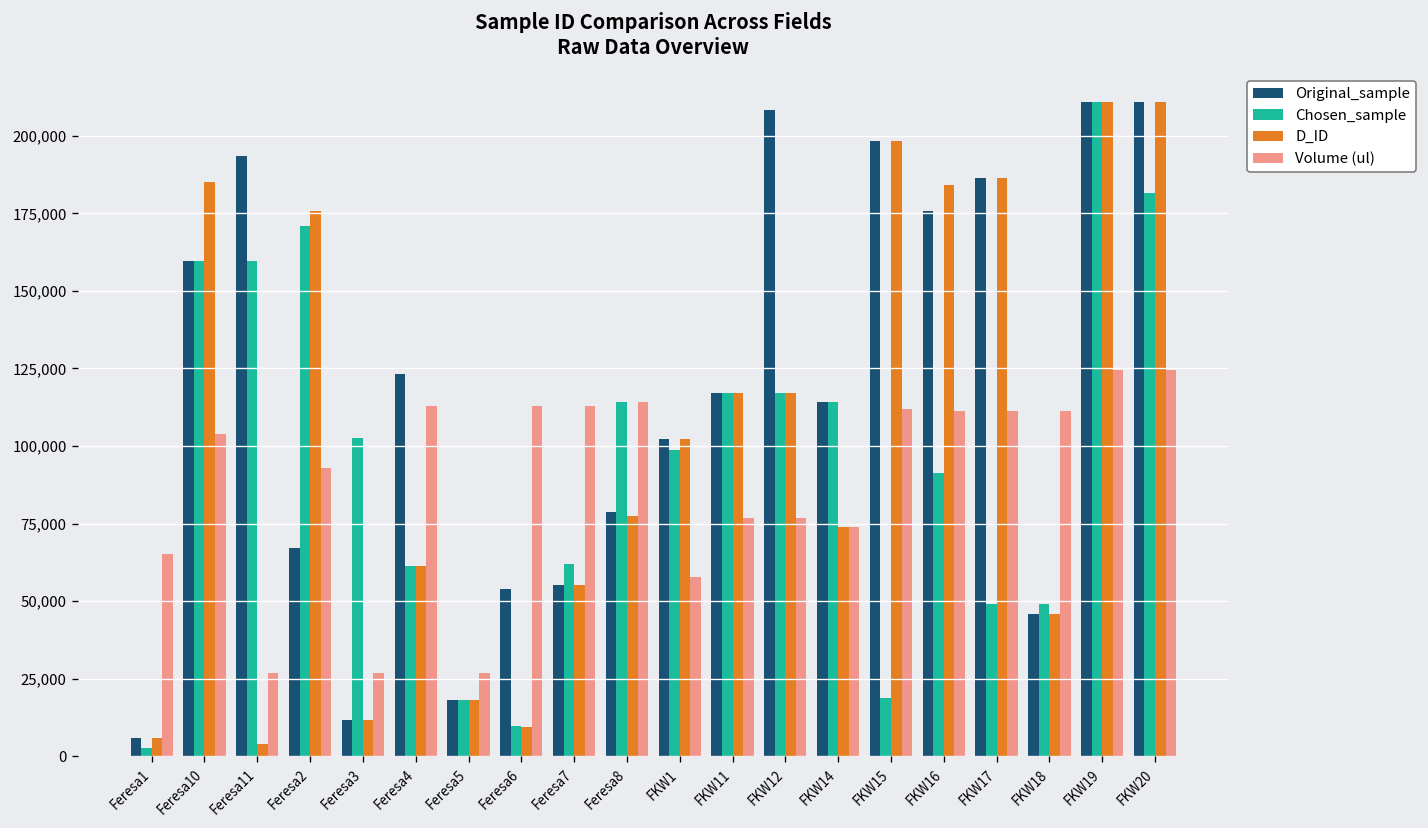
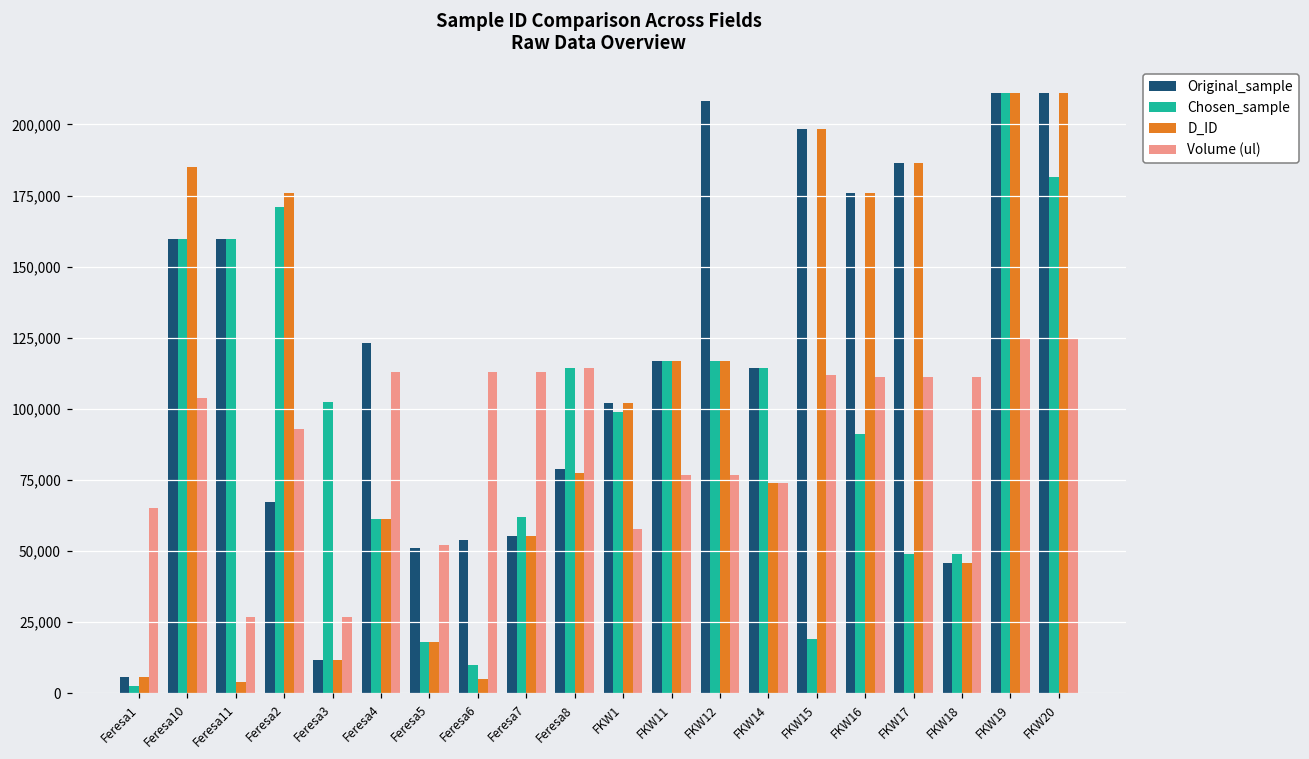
Original_sample, Feresa11: 194,000 -> 160,000
Original_sample, Feresa5: 18,000 -> 51,000
Volume (ul), Feresa5: 27,000 -> 52,000
D_ID, Feresa6: 10,000 -> 5,000
D_ID, FKW16: 184,000 -> 176,000
